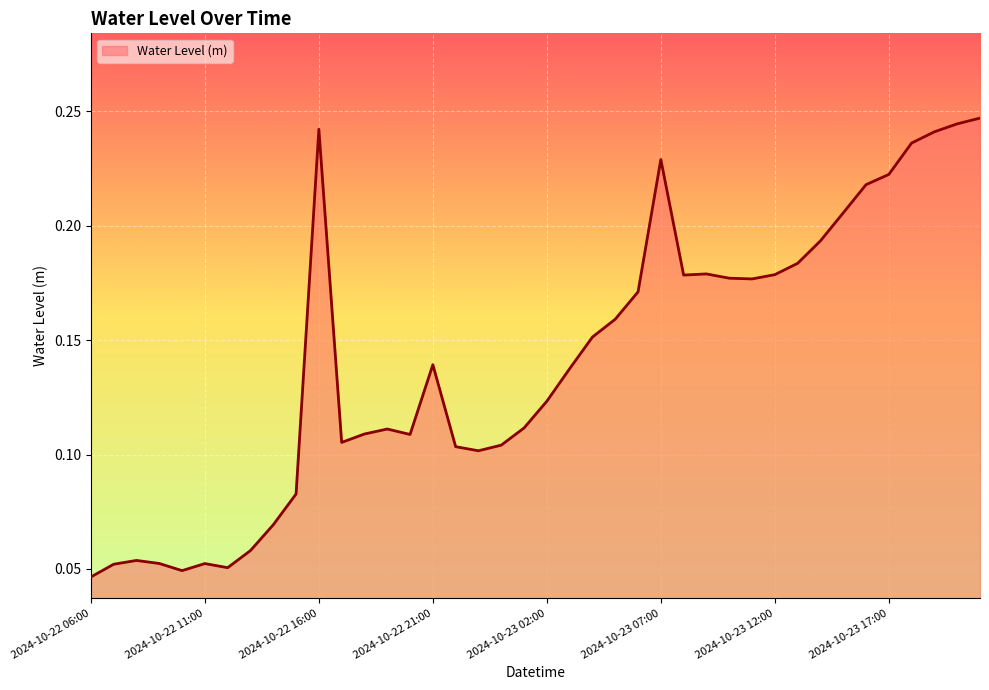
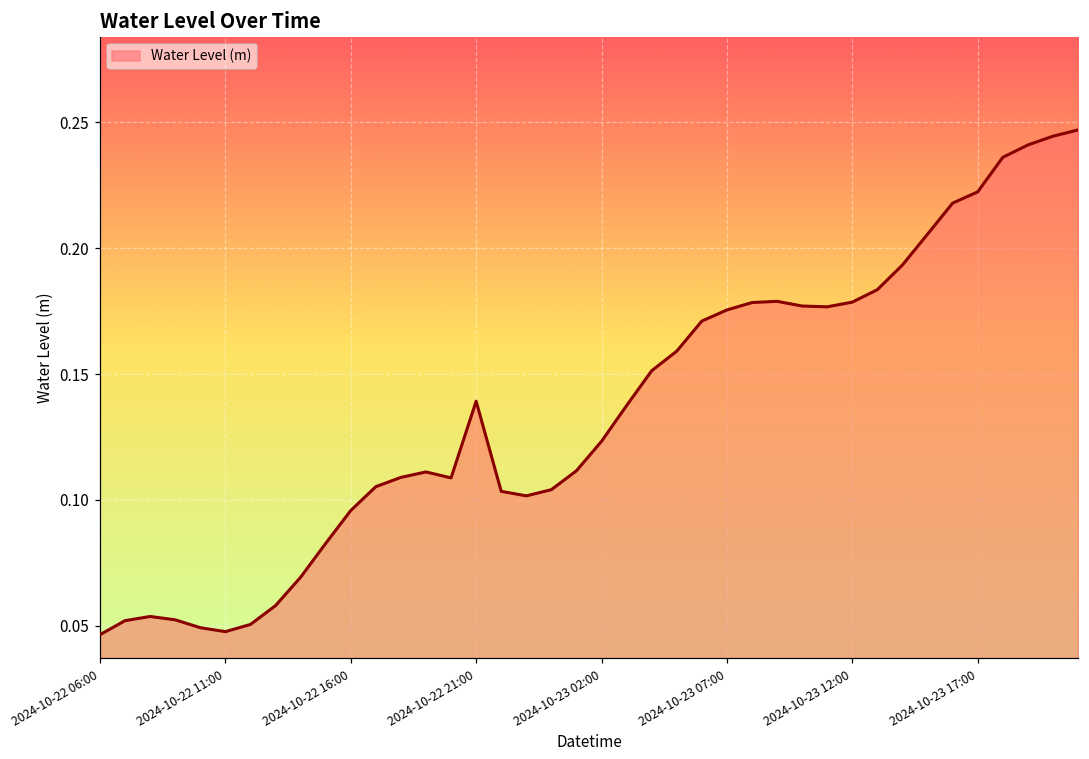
2024-10-22 11:00: 0.052 -> 0.048
2024-10-22 16:00: 0.242 -> 0.096
2024-10-23 07:00: 0.229 -> 0.176
